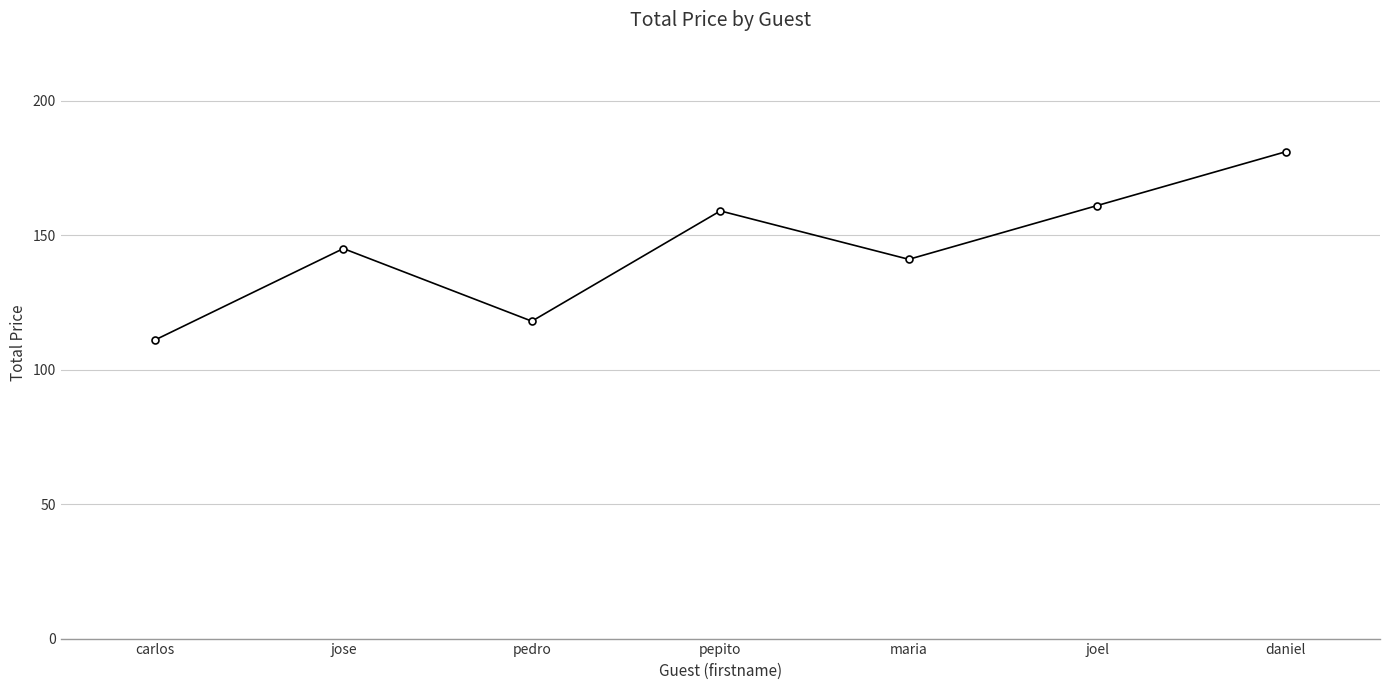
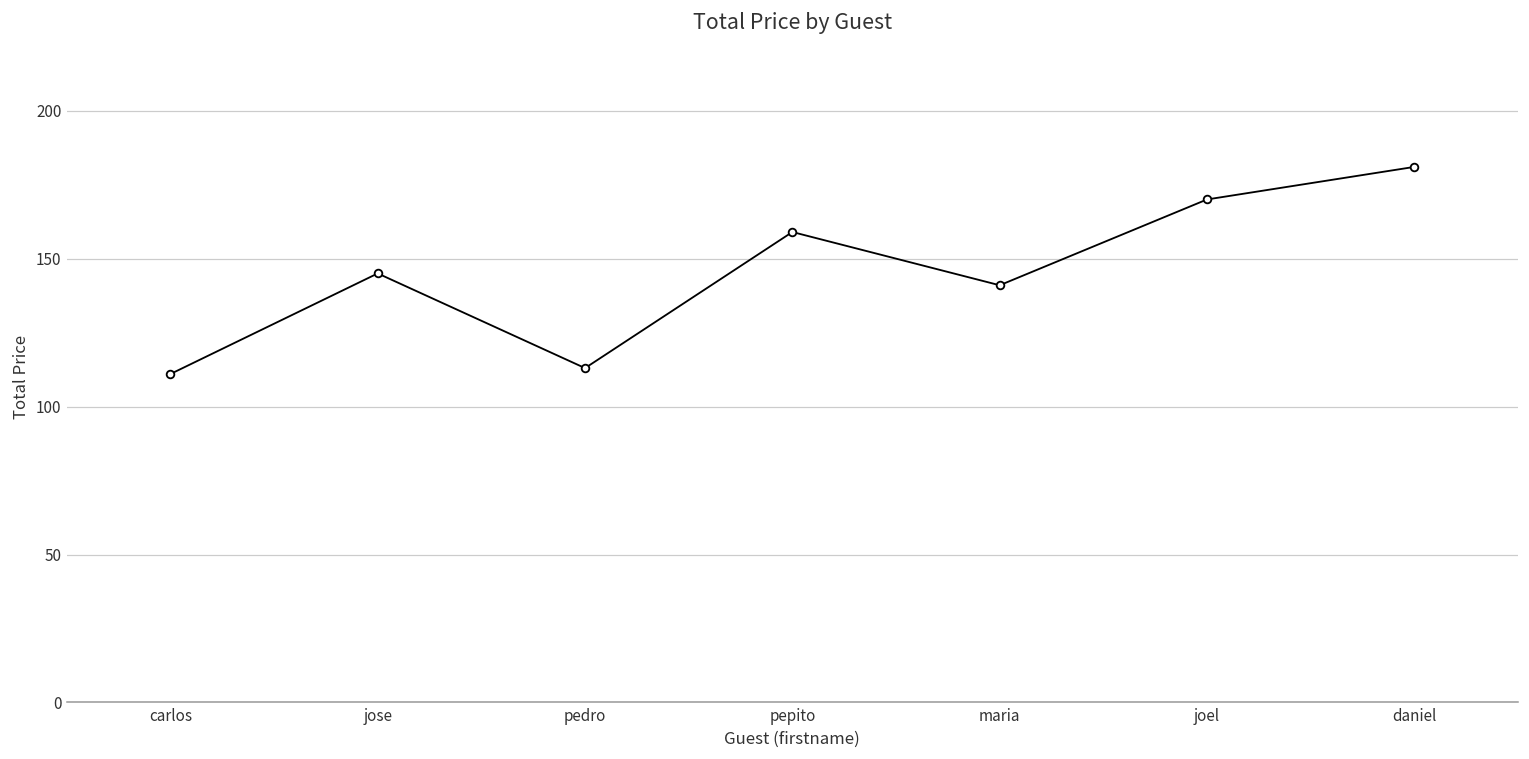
pedro: 118 -> 113
joel: 161 -> 170
